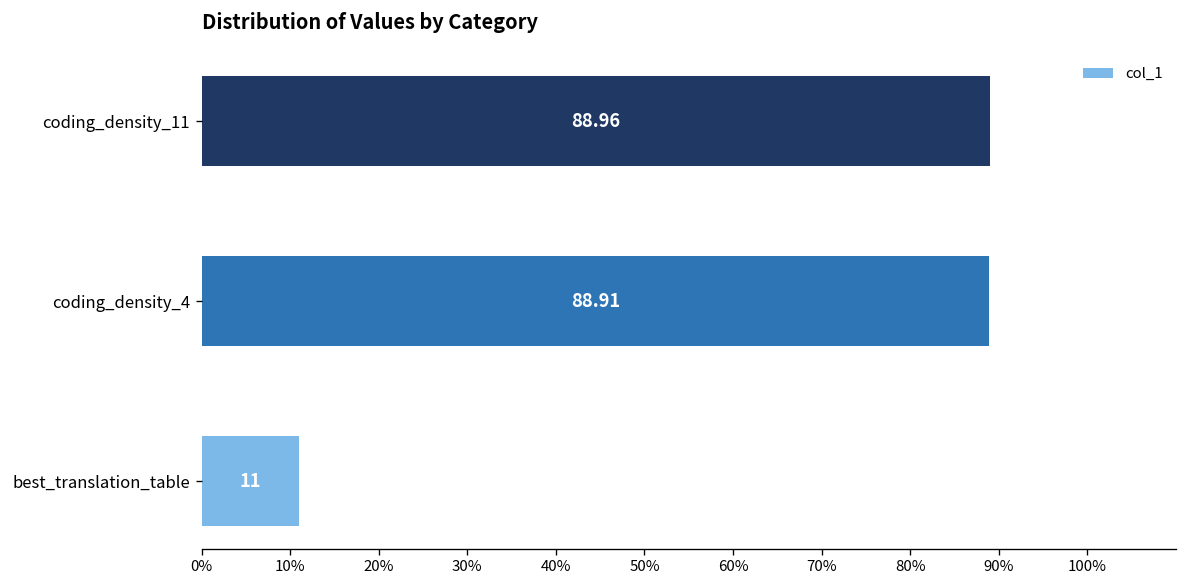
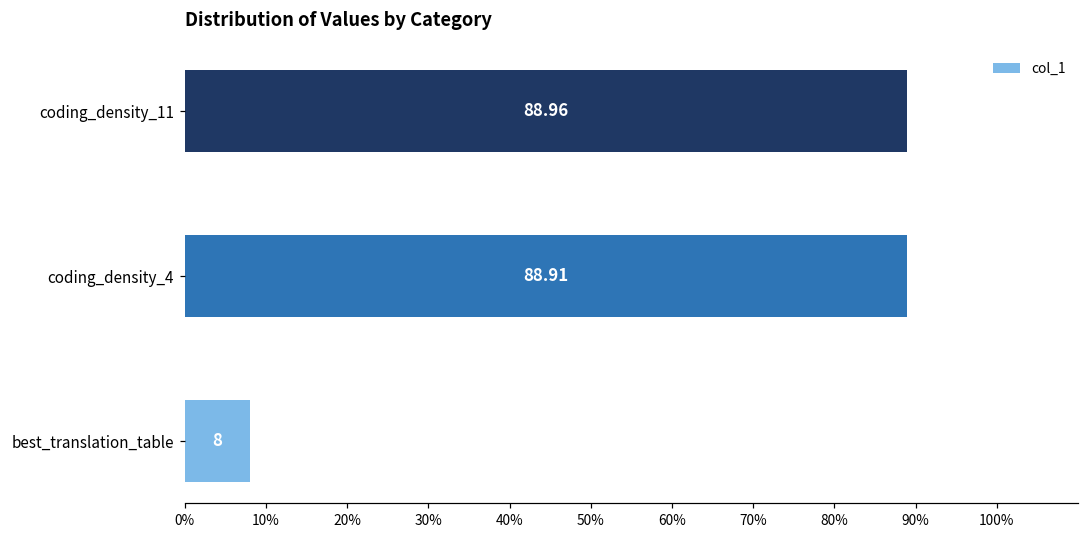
best_translation_table: 11 -> 8
